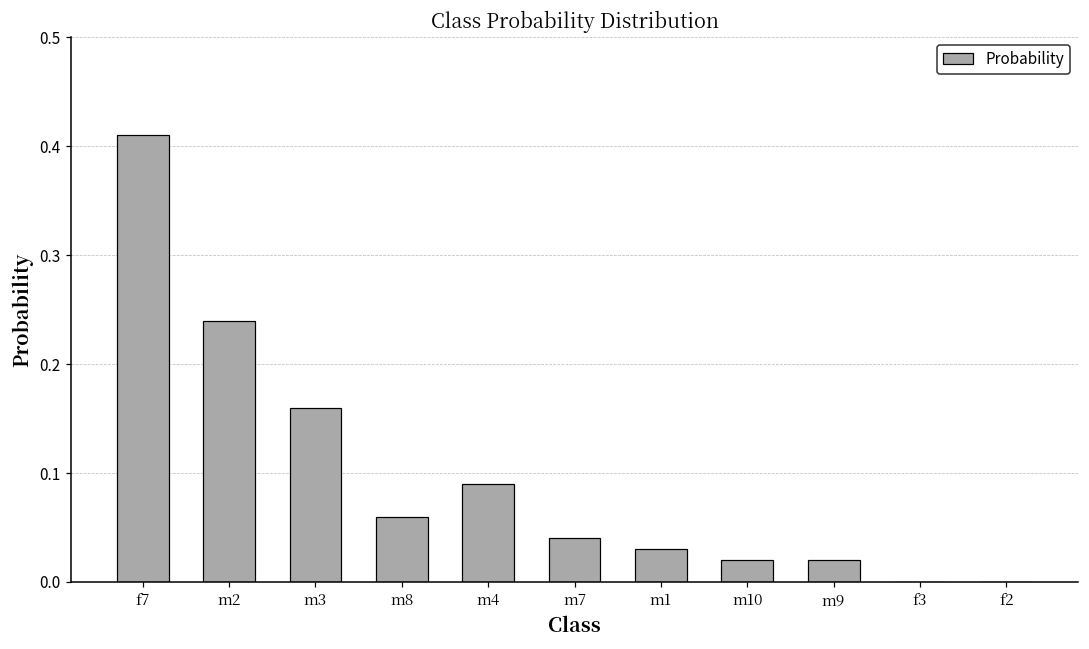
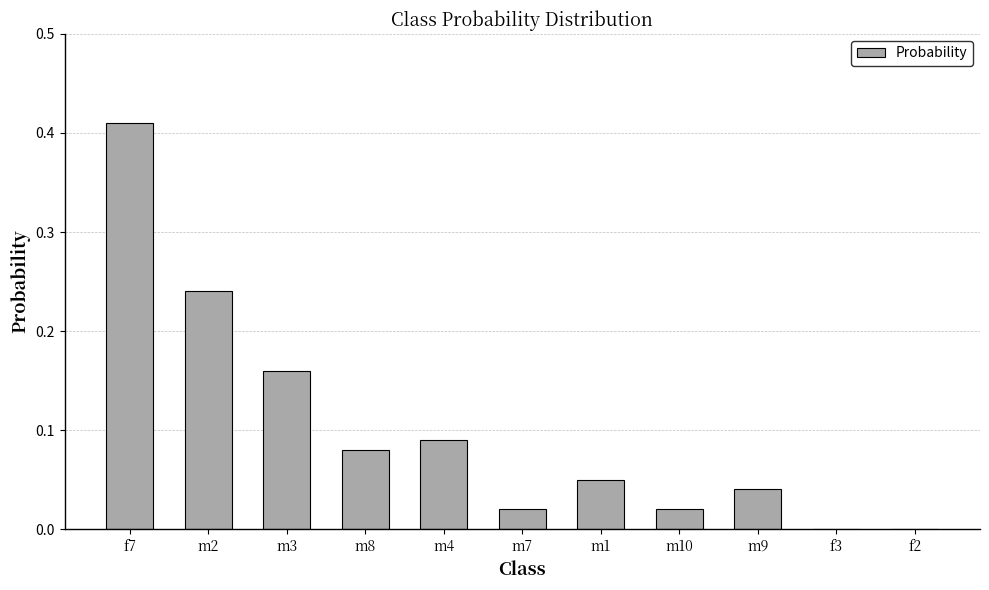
m8: 0.06 -> 0.08
m7: 0.04 -> 0.02
m1: 0.03 -> 0.05
m9: 0.02 -> 0.04
